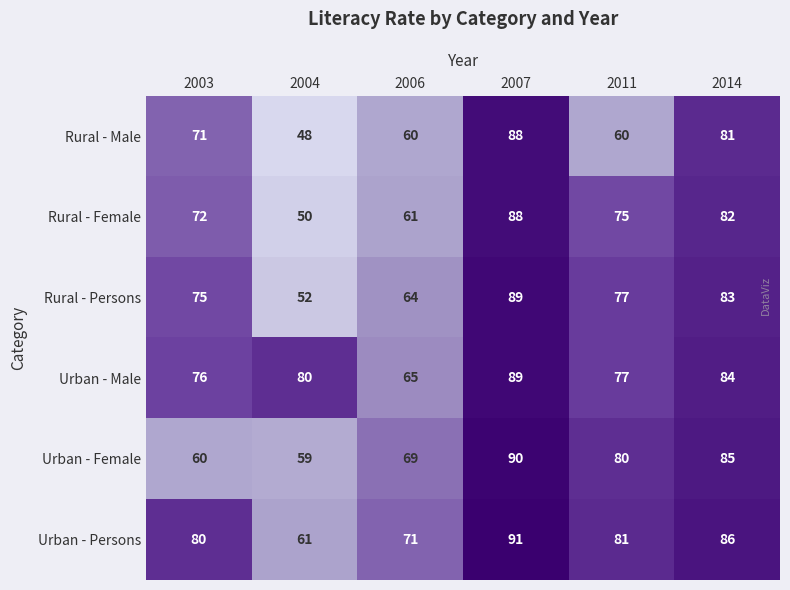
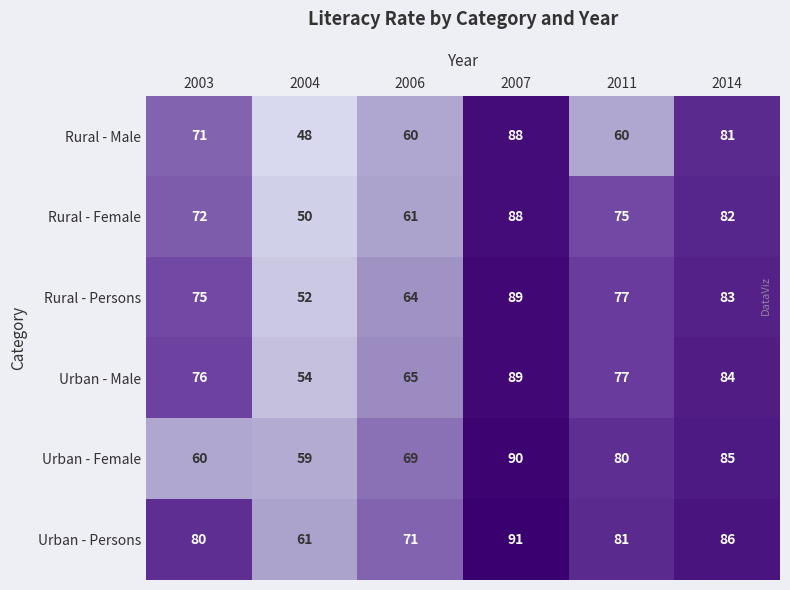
Urban - Male, 2004: 80 -> 54
